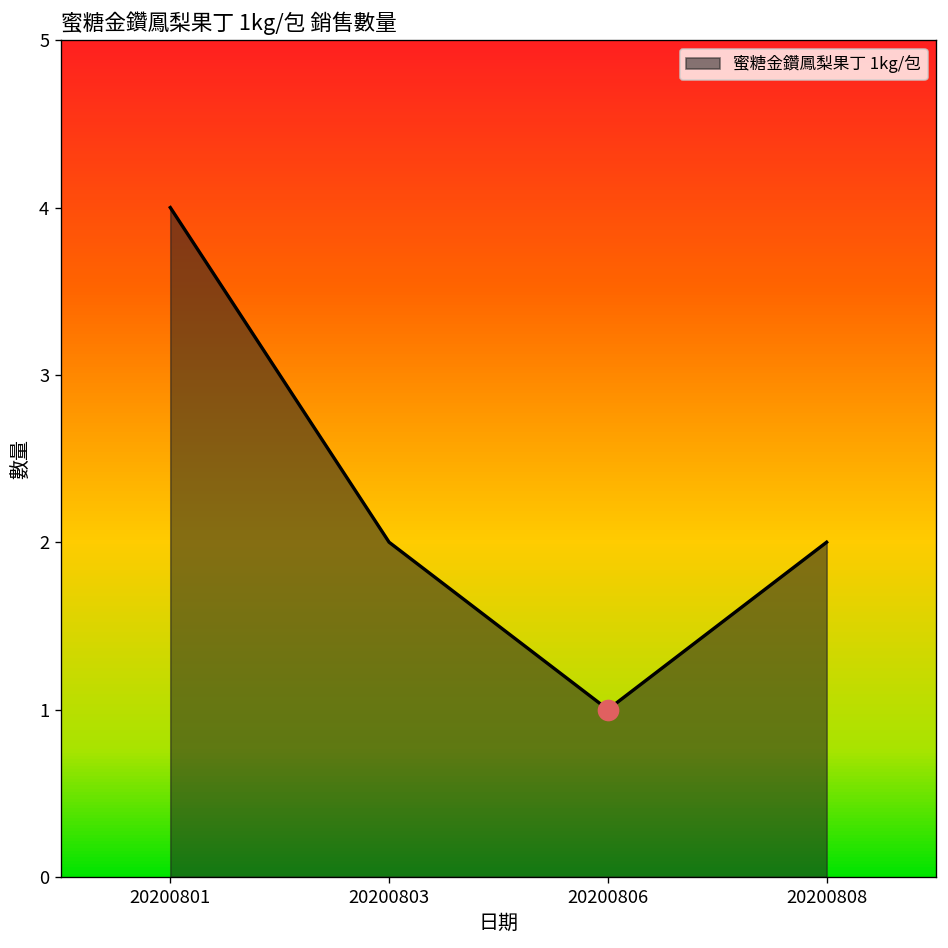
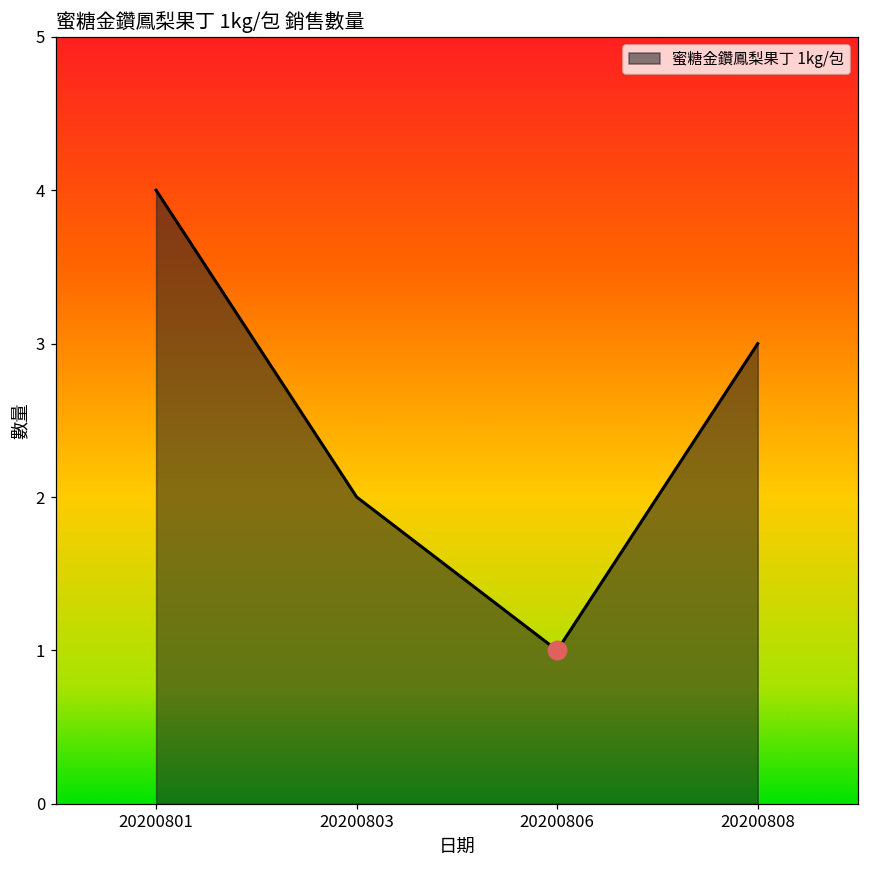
蜜糖金鑽鳳梨果丁 1kg/包, 20200808: 2 -> 3
